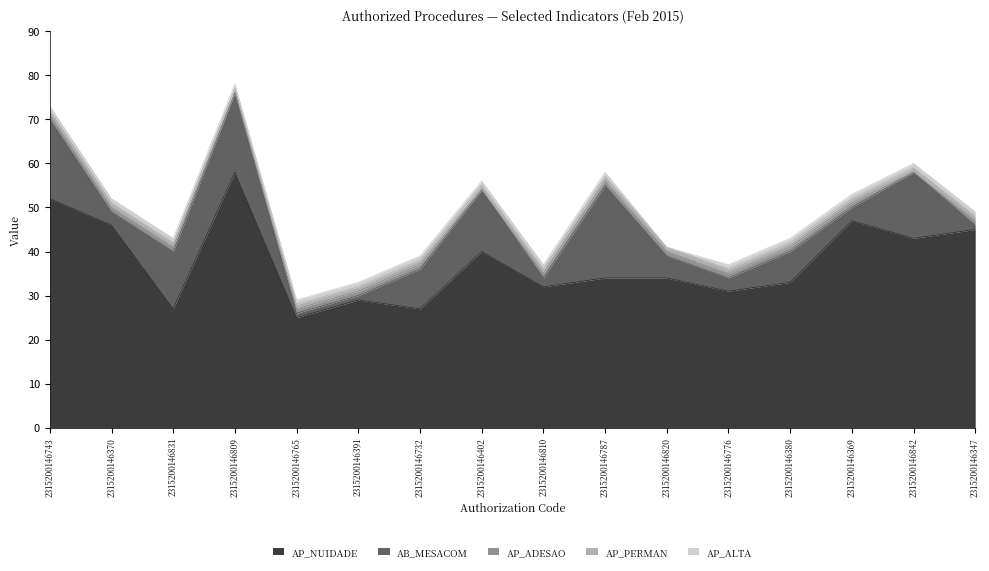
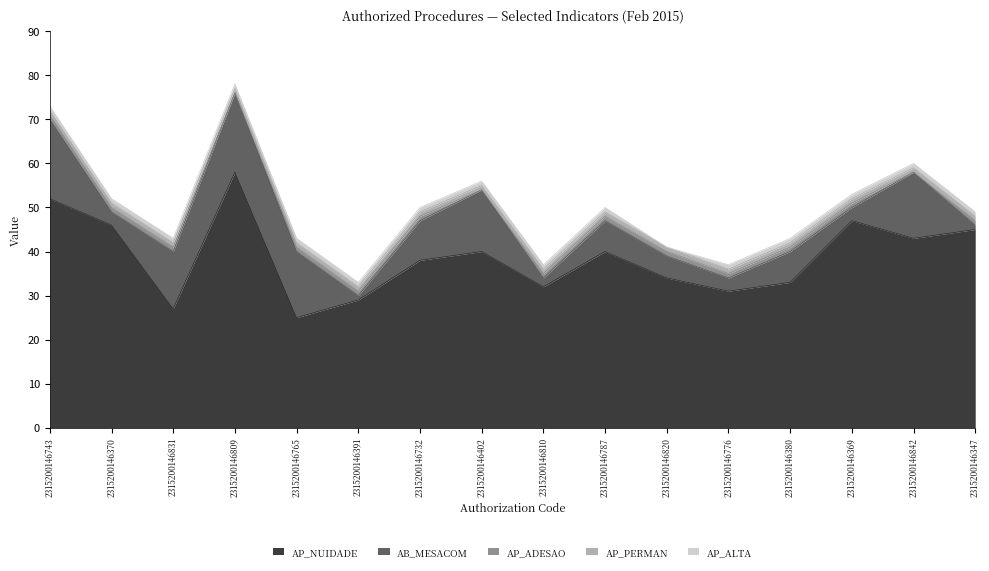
AB_MESACOM, 2315200146765: 1 -> 15
AP_NUIDADE, 2315200146732: 27 -> 38
AP_NUIDADE, 2315200146787: 34 -> 40
AB_MESACOM, 2315200146787: 21 -> 7
